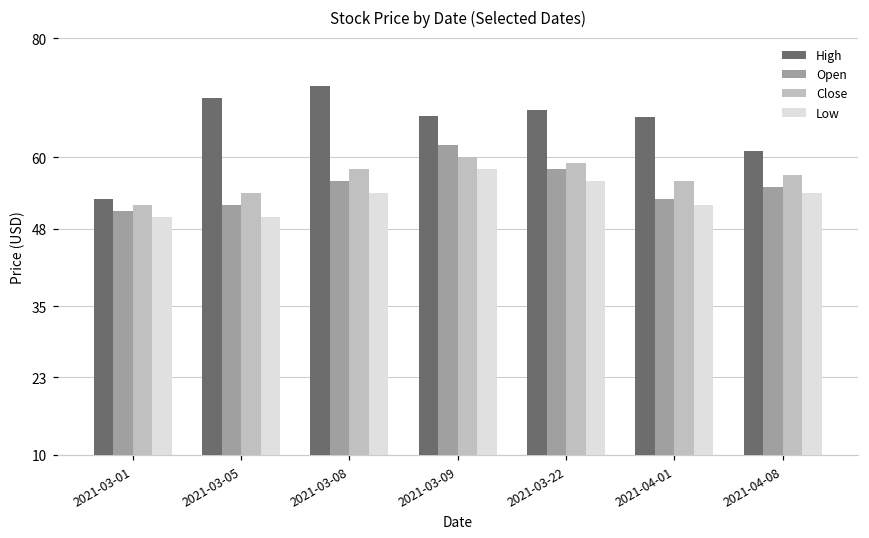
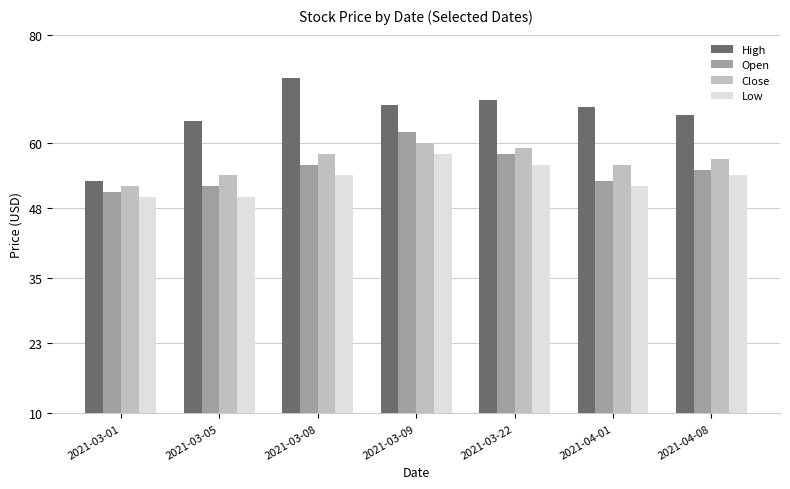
High, 2021-03-05: 70 -> 64
High, 2021-04-08: 61 -> 65
